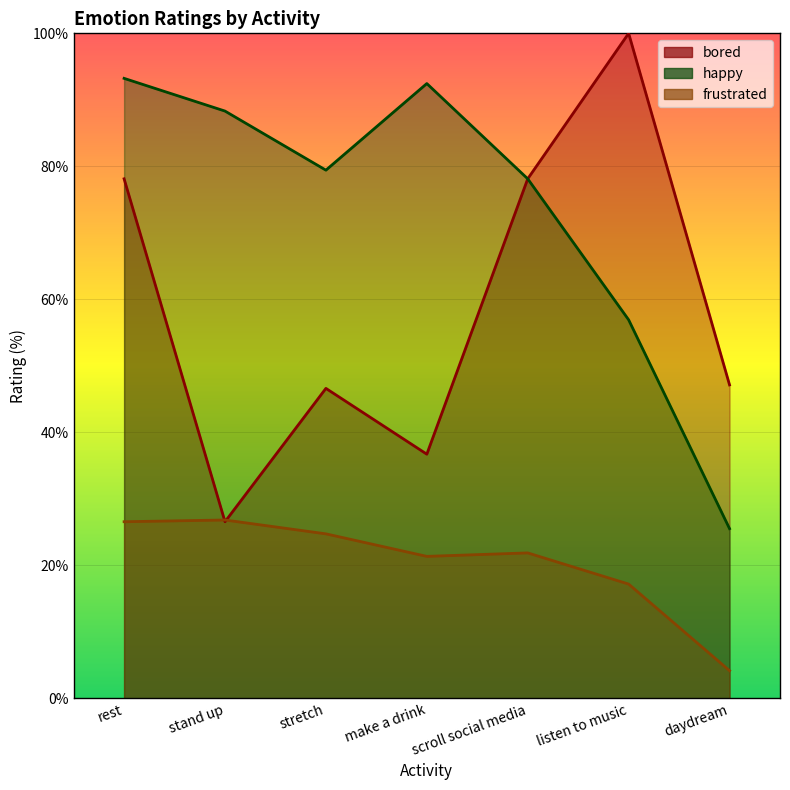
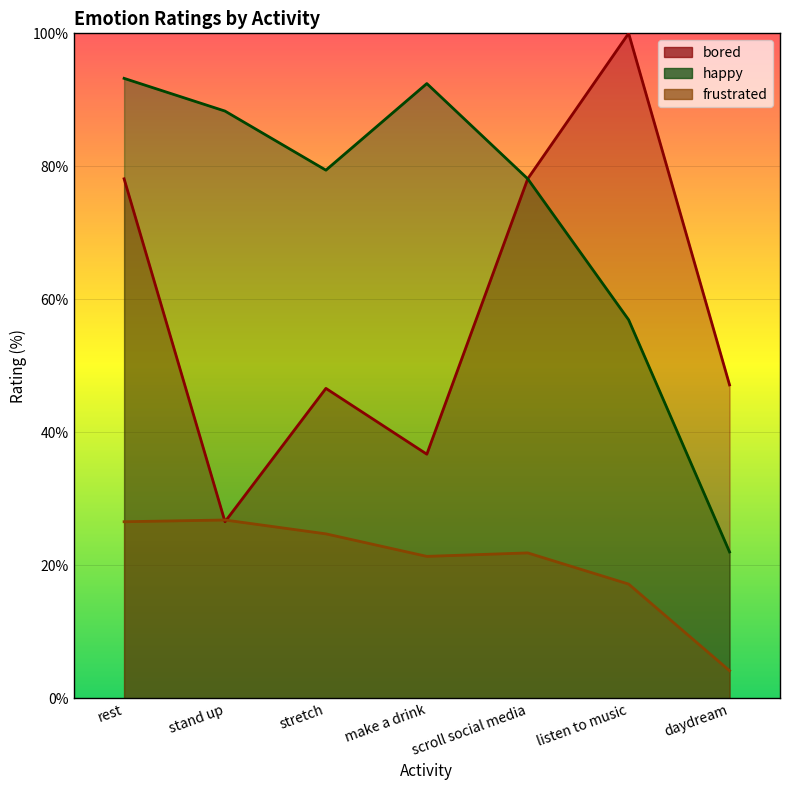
happy, daydream: 26% -> 22%
